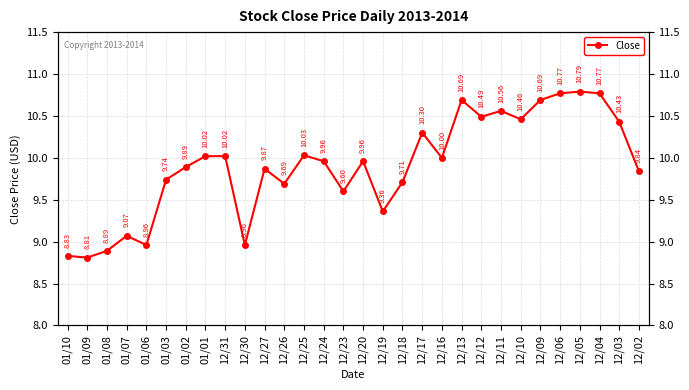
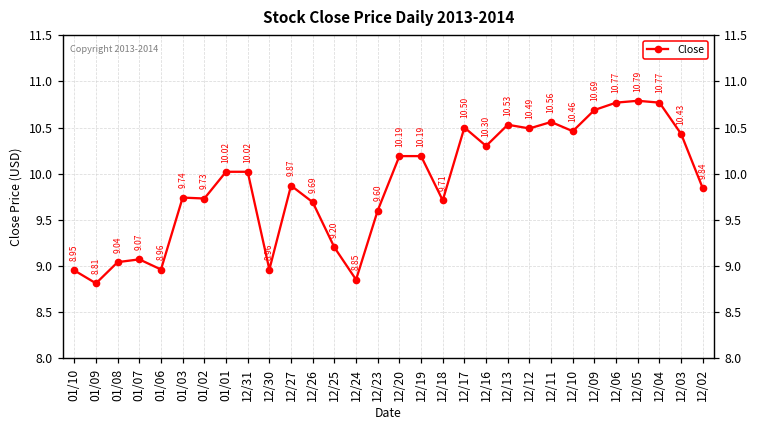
01/10: 8.83 -> 8.95
01/08: 8.89 -> 9.04
01/02: 9.89 -> 9.73
12/25: 10.03 -> 9.20
12/24: 9.96 -> 8.85
12/20: 9.96 -> 10.19
12/19: 9.36 -> 10.19
12/17: 10.30 -> 10.50
12/16: 10.00 -> 10.30
12/13: 10.69 -> 10.53
